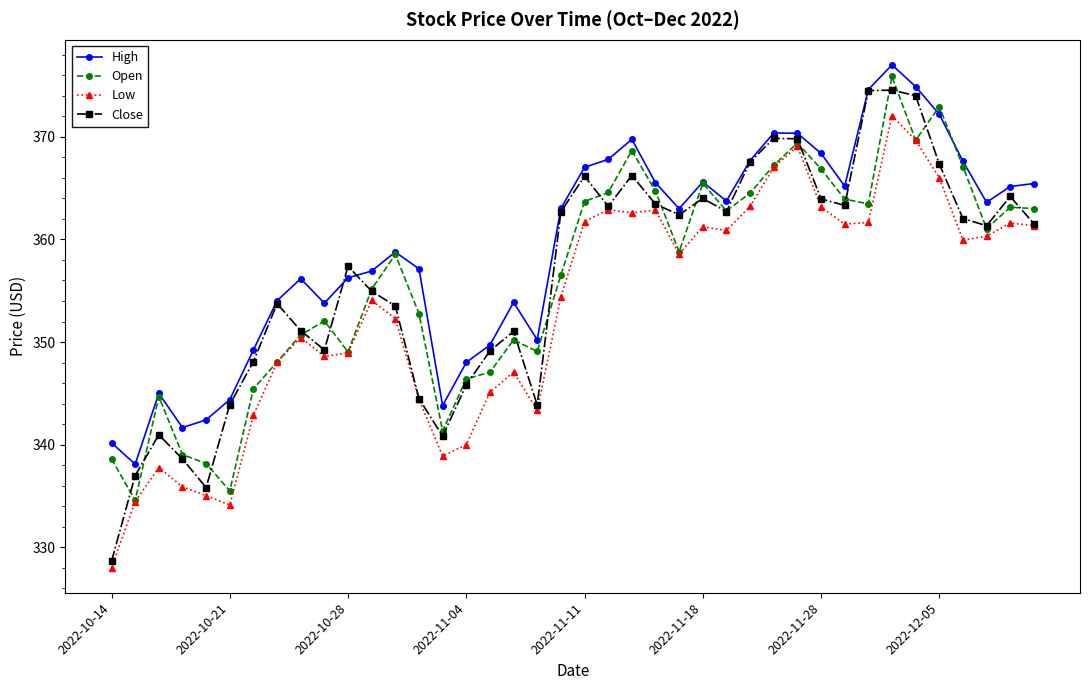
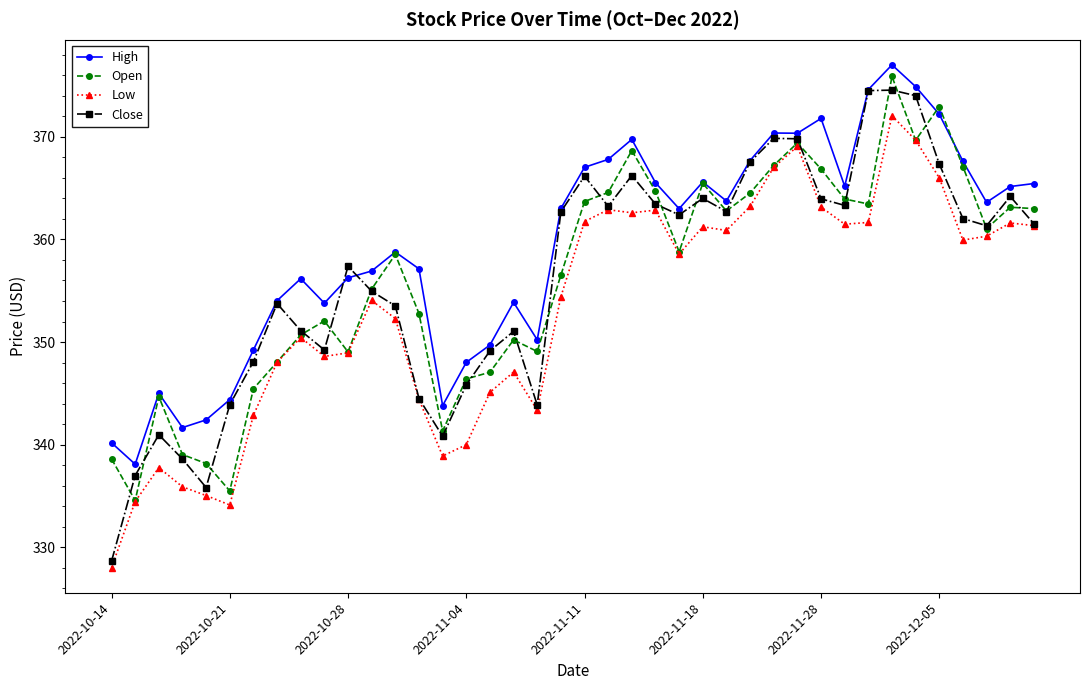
High, 2022-11-28: 368.4 -> 371.8
